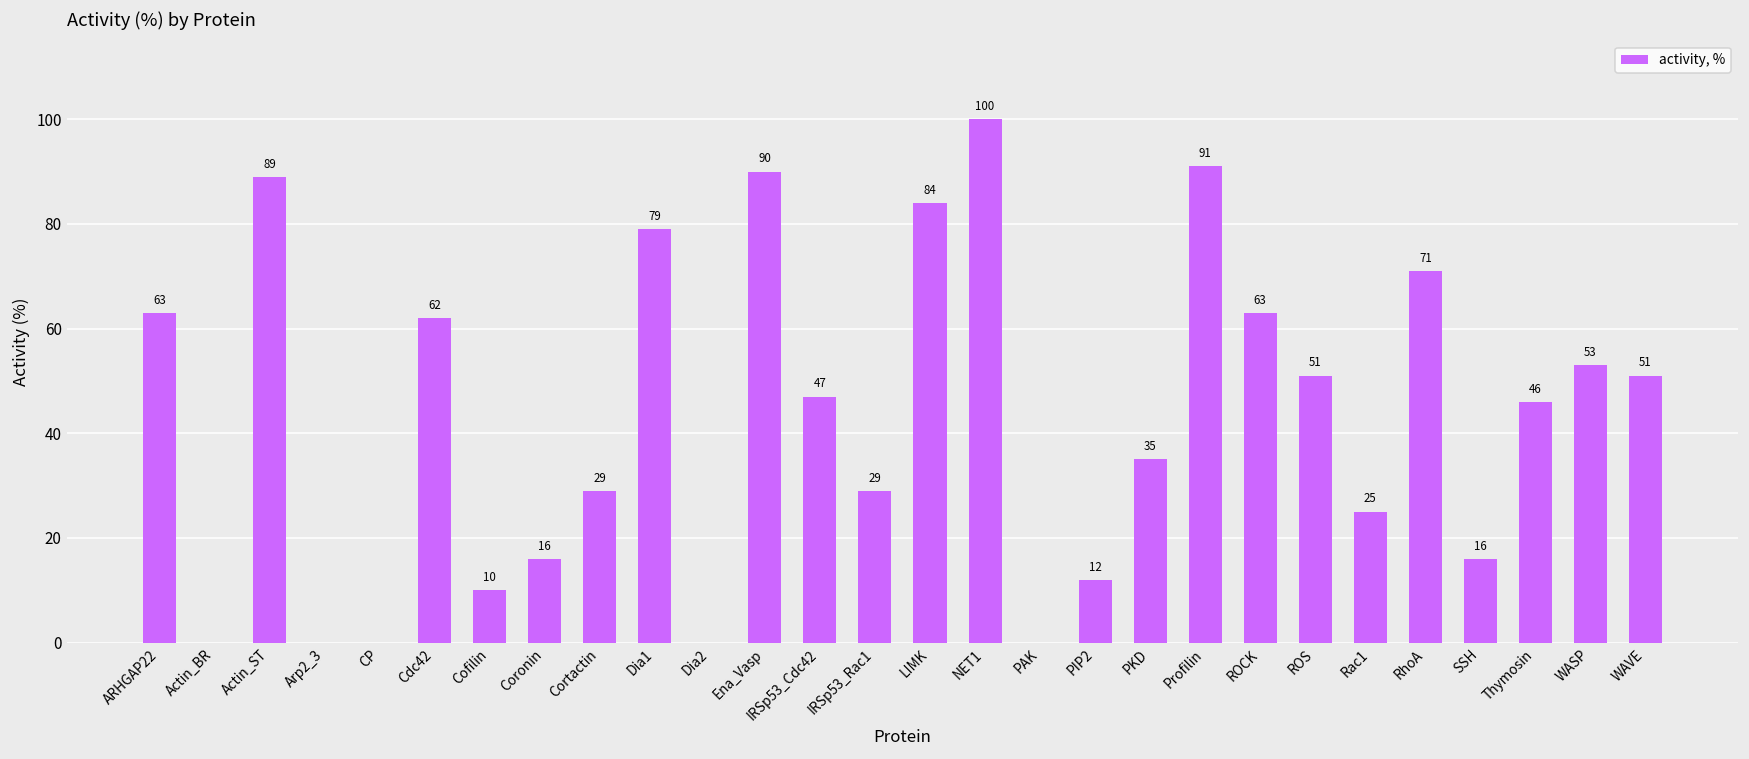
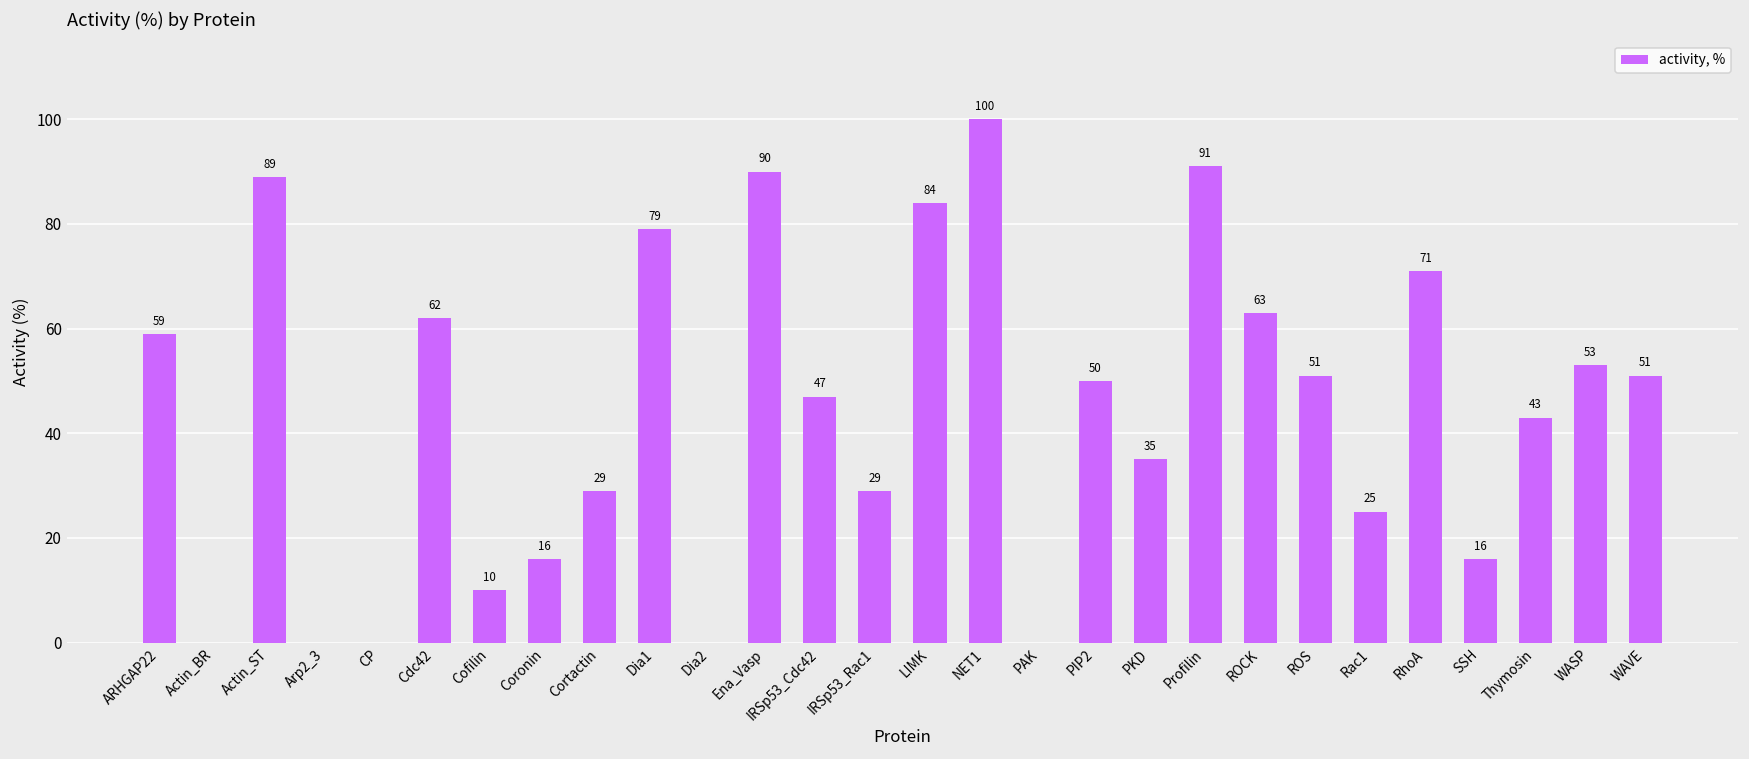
ARHGAP22: 63 -> 59
PIP2: 12 -> 50
Thymosin: 46 -> 43
